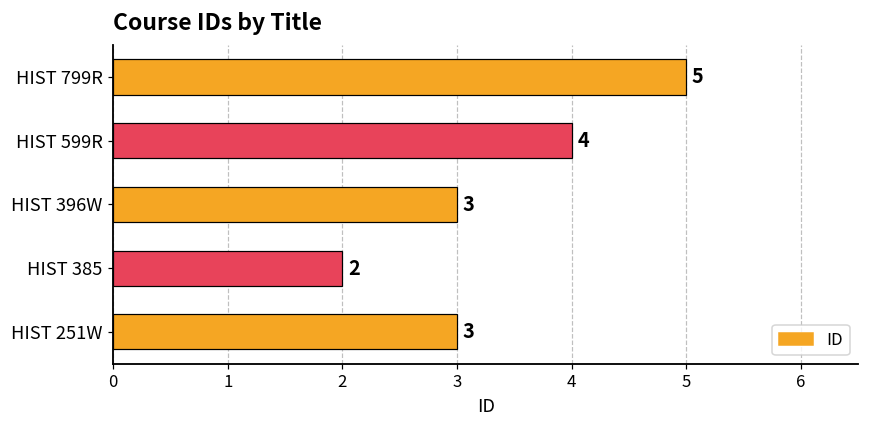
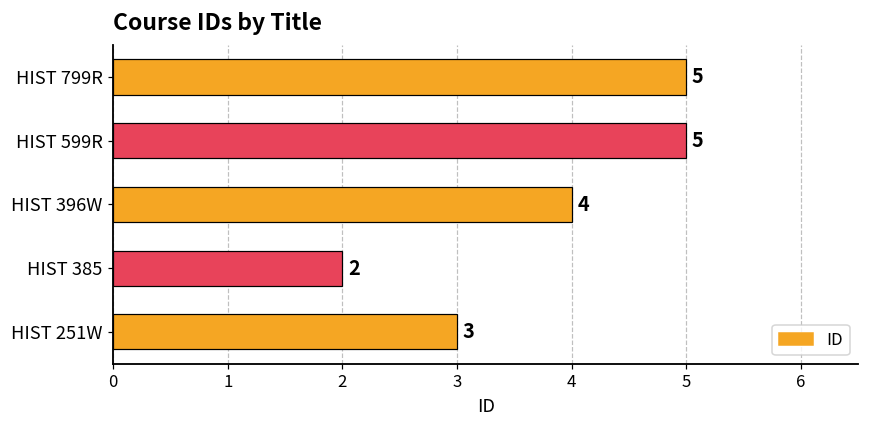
HIST 599R: 4 -> 5
HIST 396W: 3 -> 4
